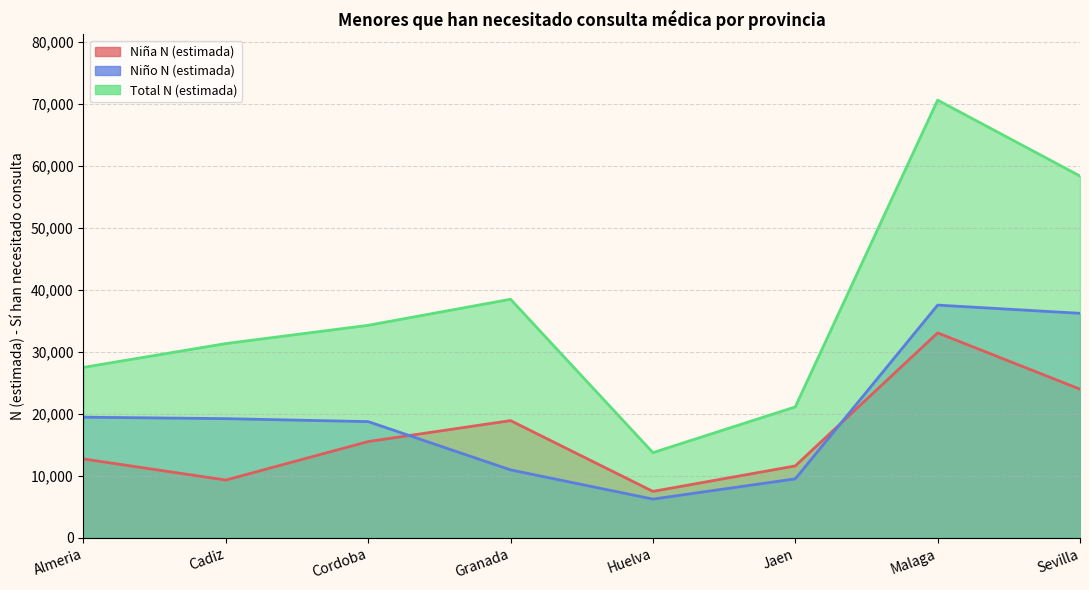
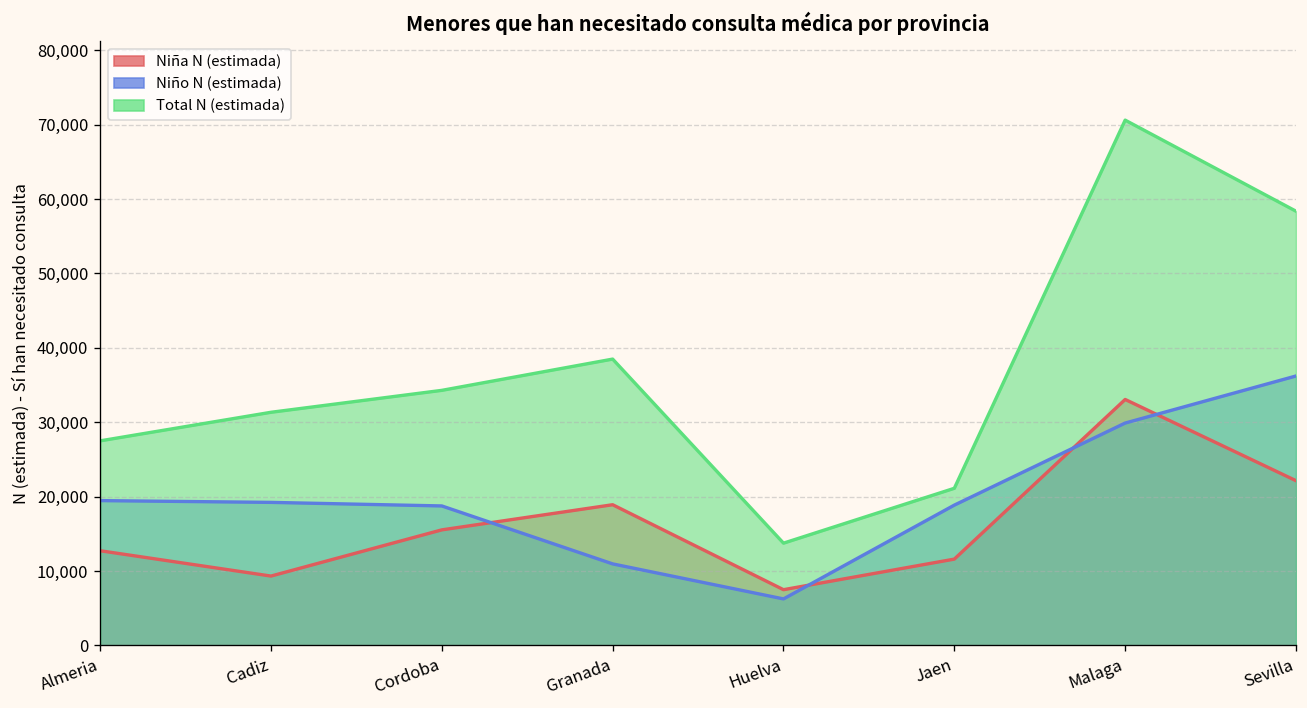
Niño N (estimada), Jaen: 10,000 -> 19,000
Niño N (estimada), Malaga: 38,000 -> 30,000
Niña N (estimada), Sevilla: 24,000 -> 22,000
